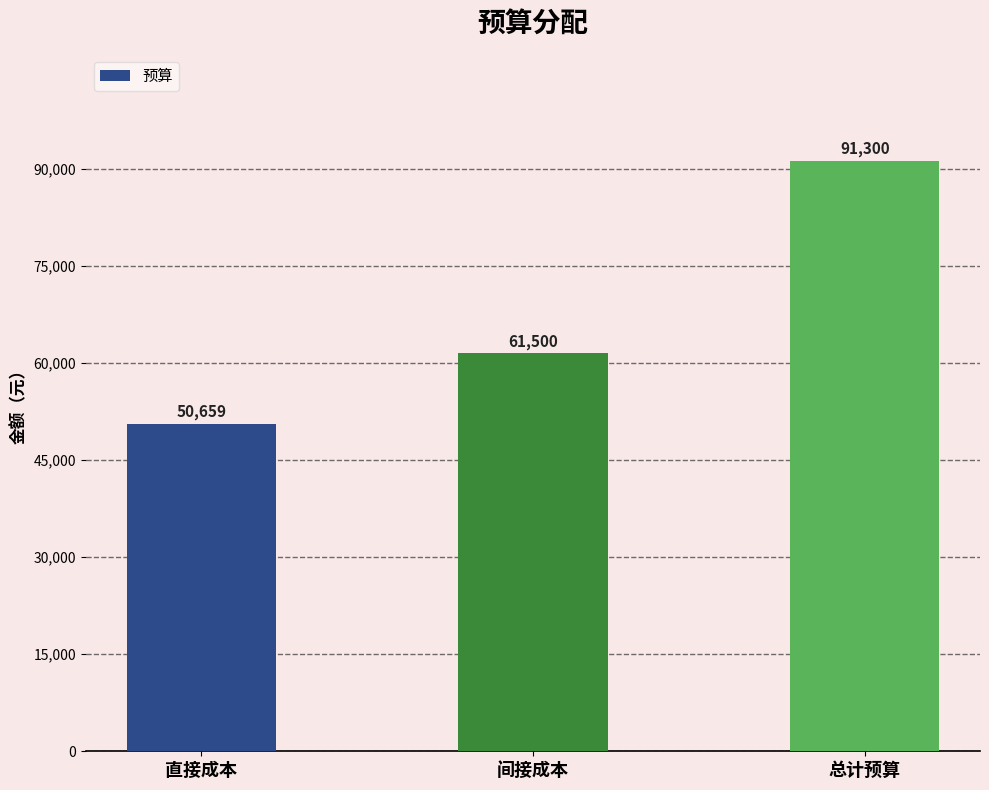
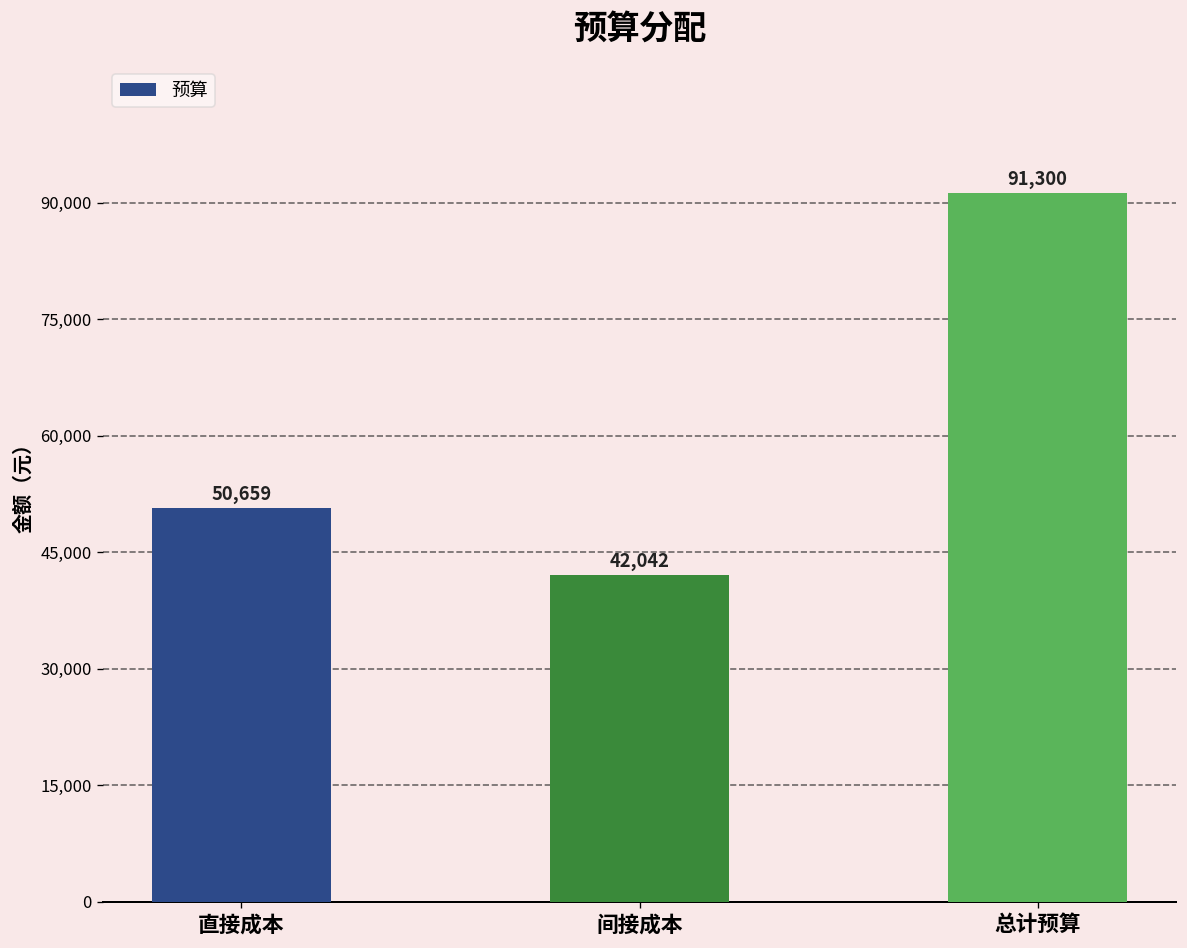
间接成本: 61,500 -> 42,042
